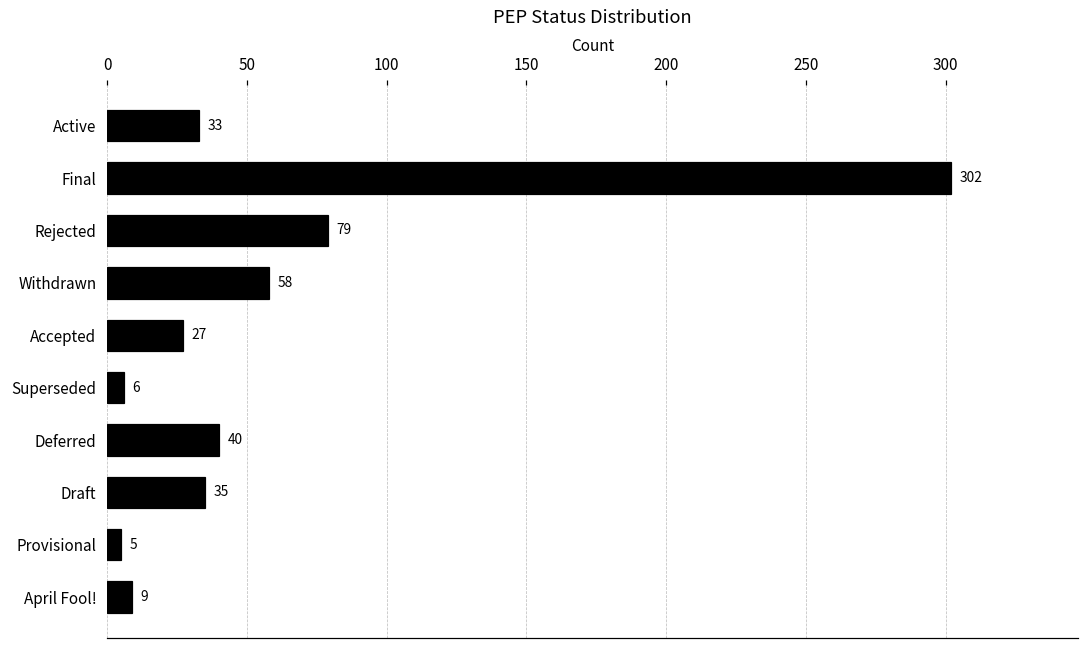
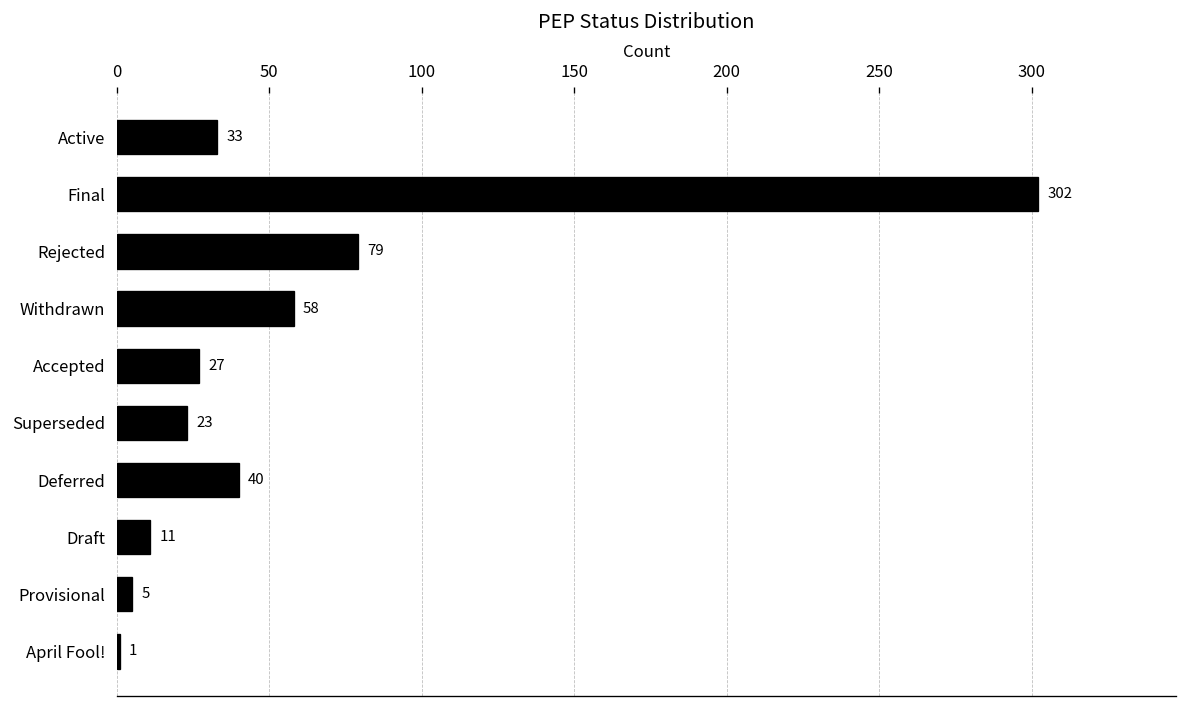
Superseded: 6 -> 23
Draft: 35 -> 11
April Fool!: 9 -> 1
